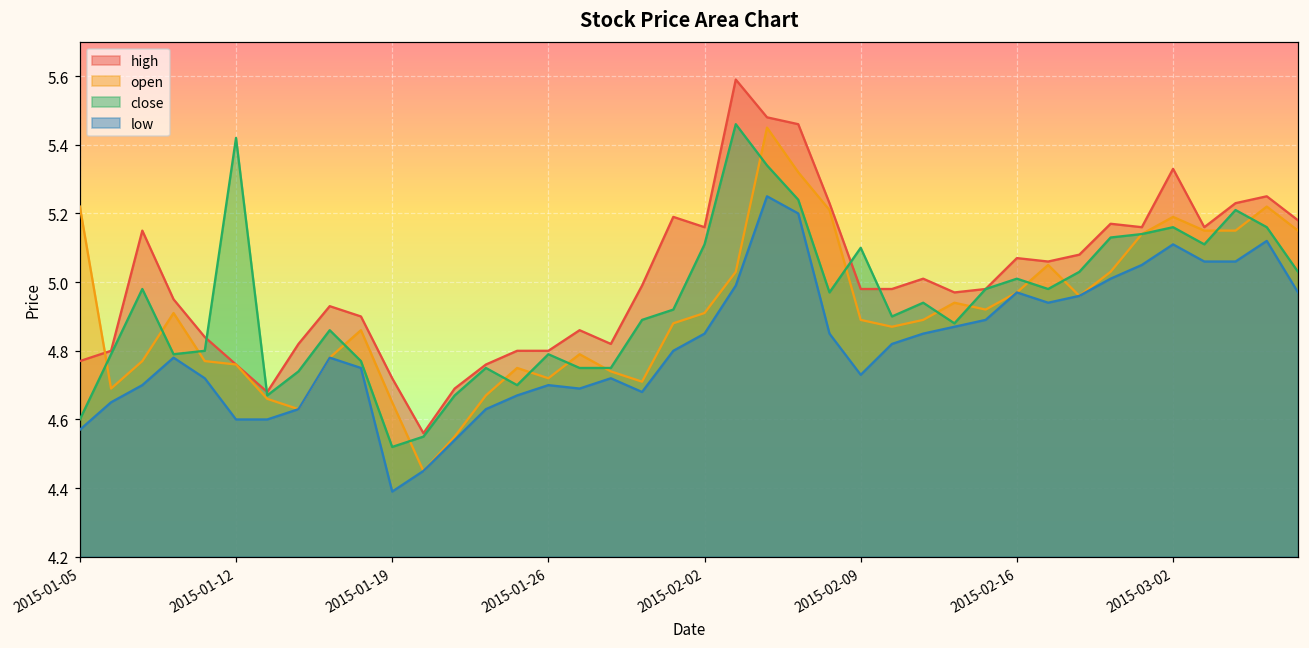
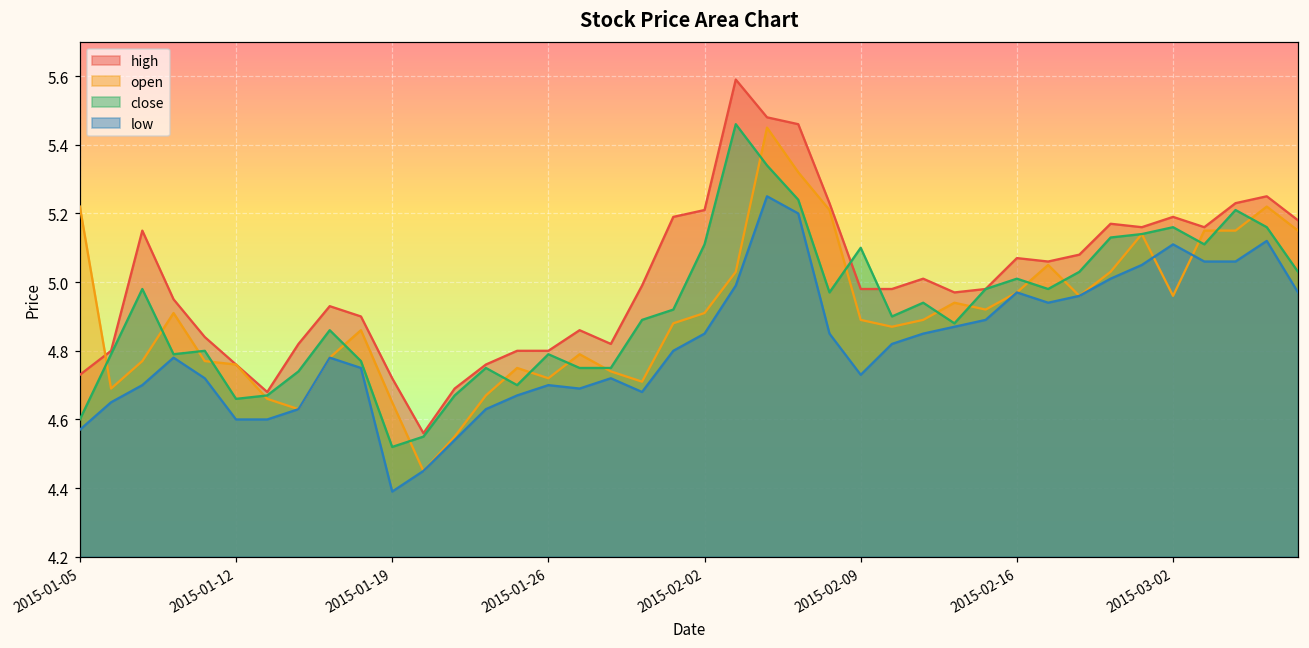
high, 2015-01-05: 4.77 -> 4.73
close, 2015-01-12: 5.42 -> 4.66
high, 2015-02-02: 5.16 -> 5.21
high, 2015-03-02: 5.33 -> 5.19
open, 2015-03-02: 5.19 -> 4.96
